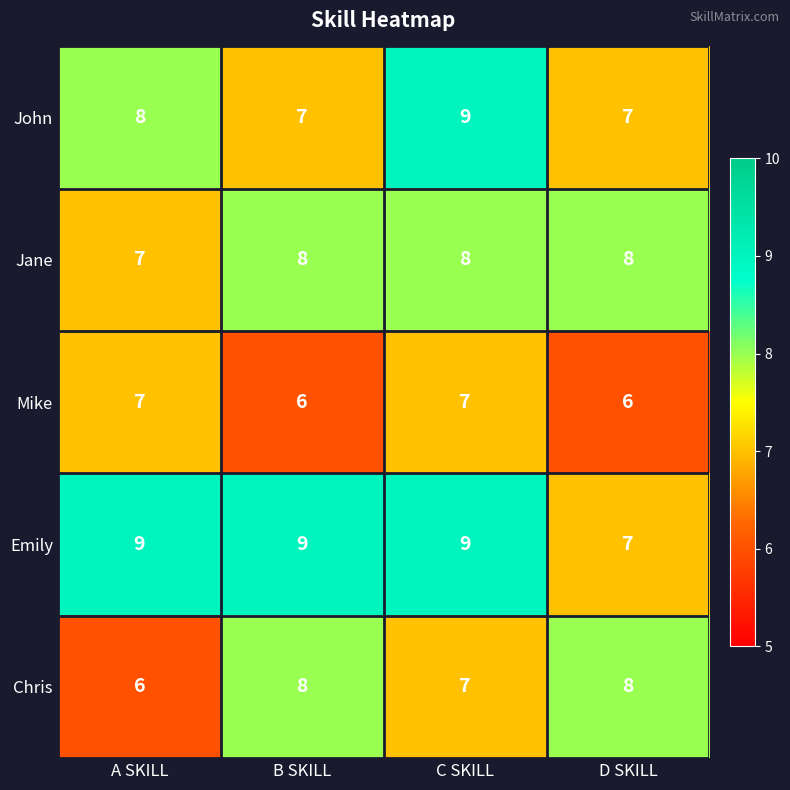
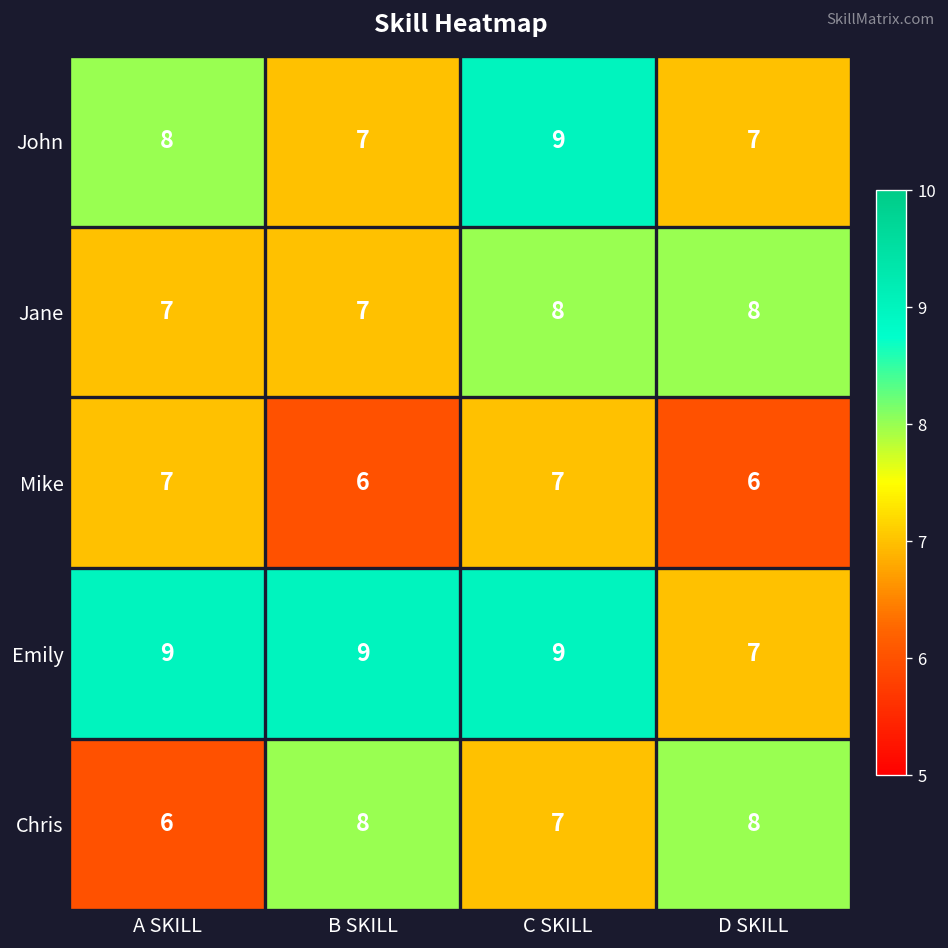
Jane, B SKILL: 8 -> 7
